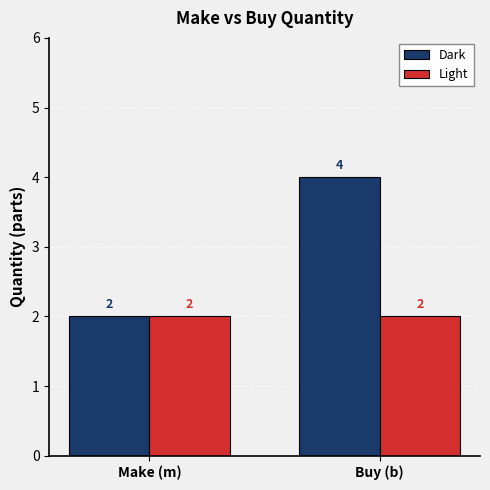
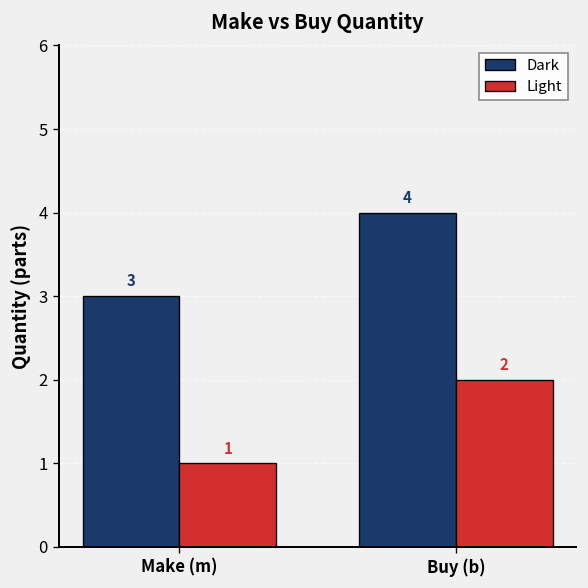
Dark, Make (m): 2 -> 3
Light, Make (m): 2 -> 1
